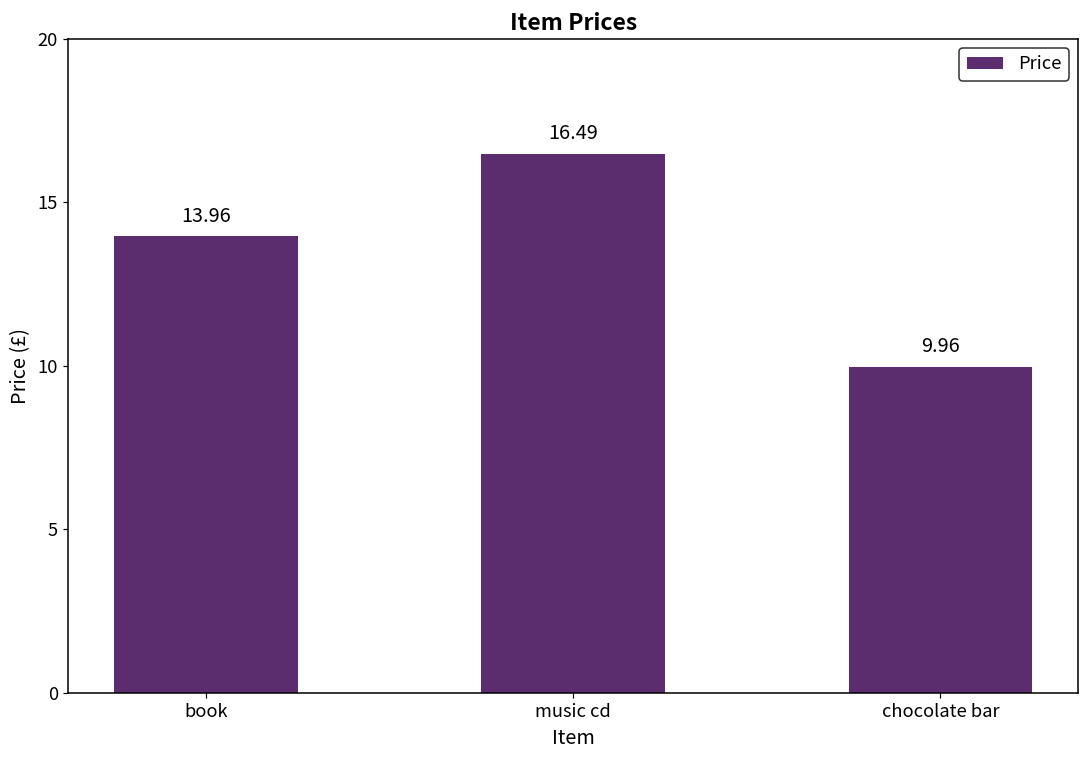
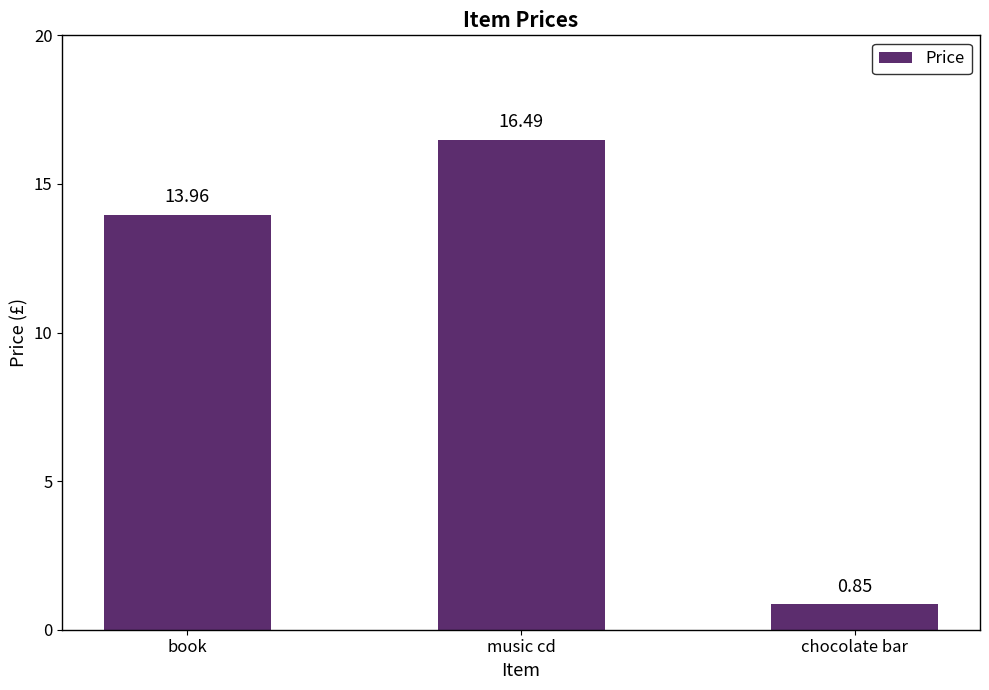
chocolate bar: 9.96 -> 0.85
